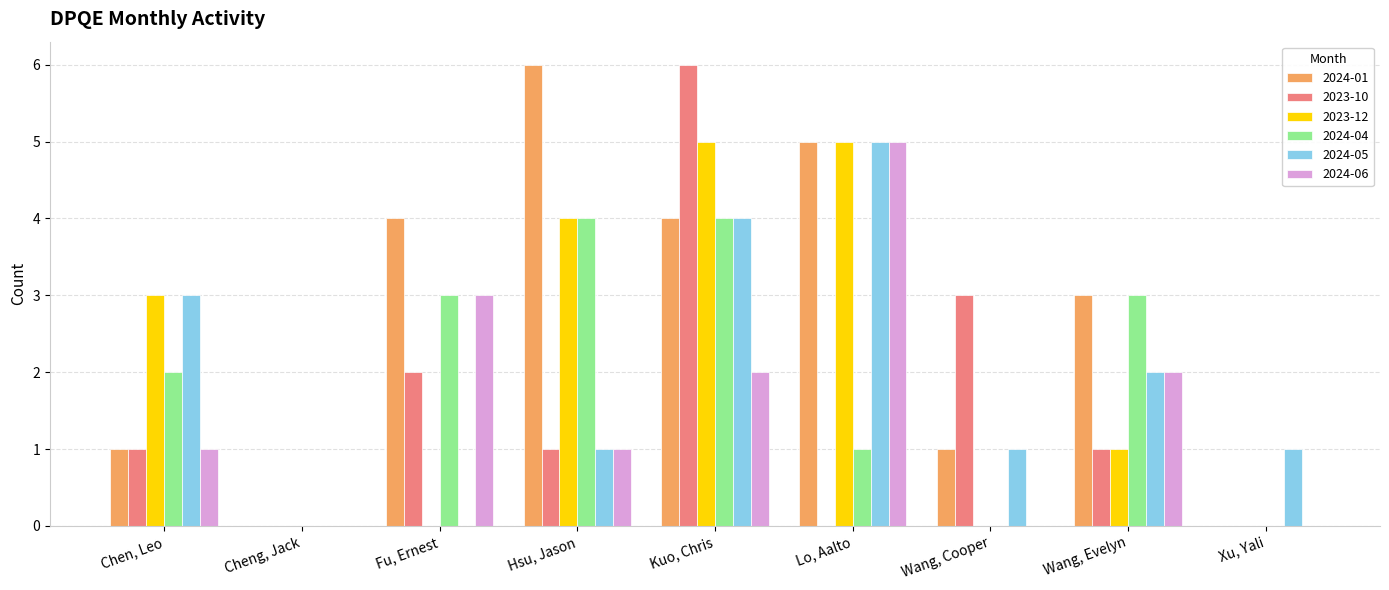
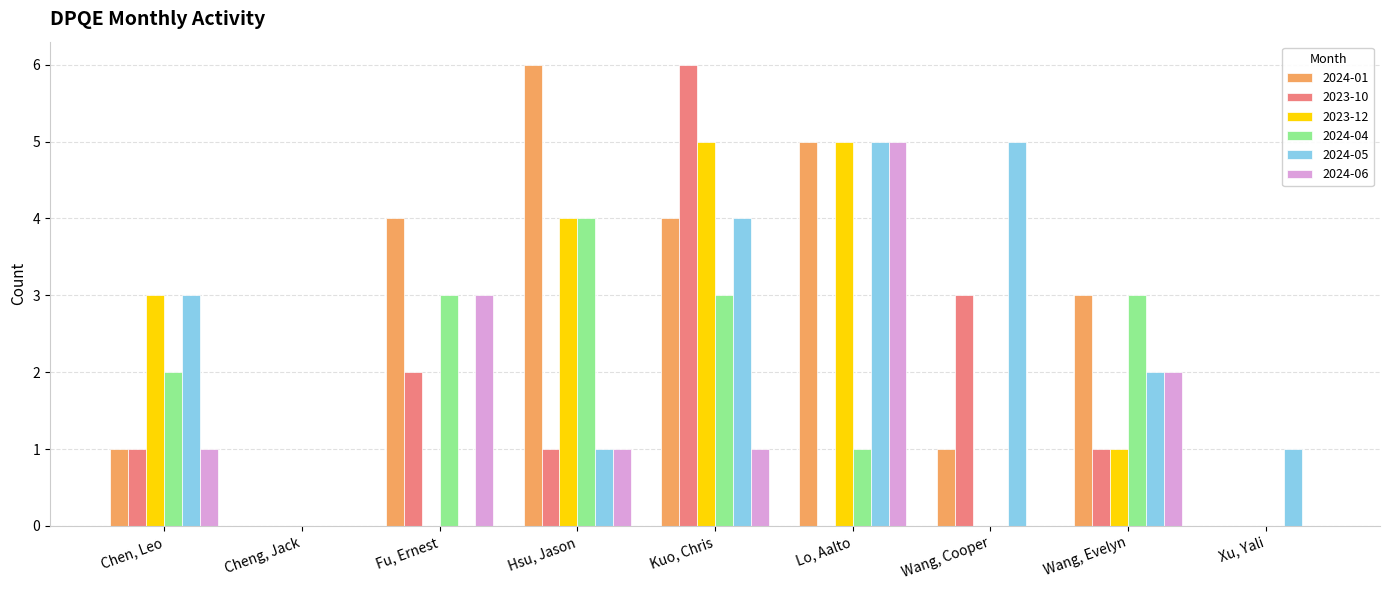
2024-04, Kuo, Chris: 4 -> 3
2024-06, Kuo, Chris: 2 -> 1
2024-05, Wang, Cooper: 1 -> 5
